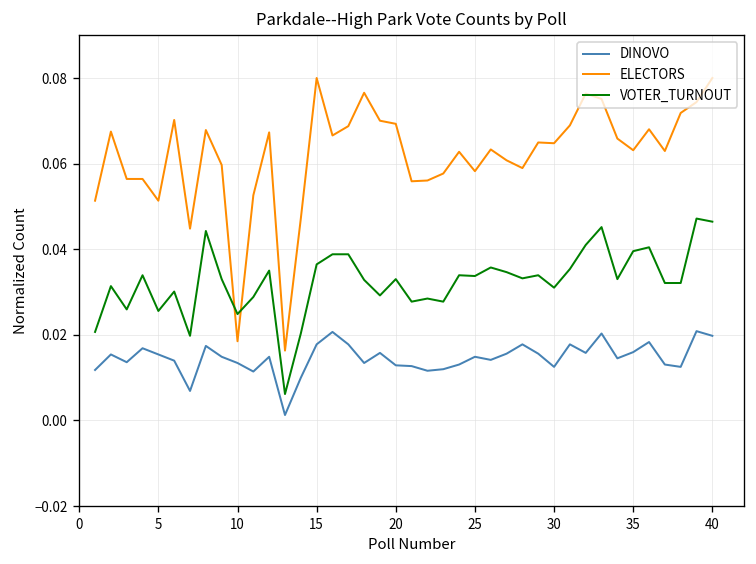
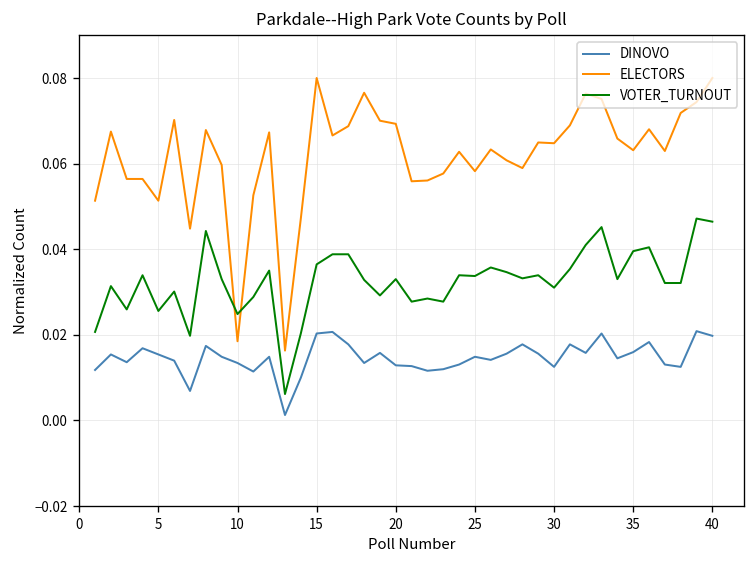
DINOVO, 15: 0.018 -> 0.020
